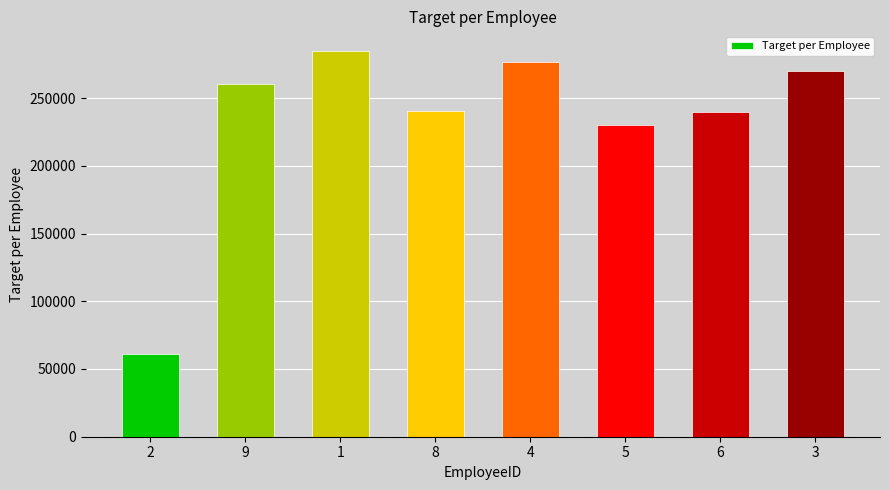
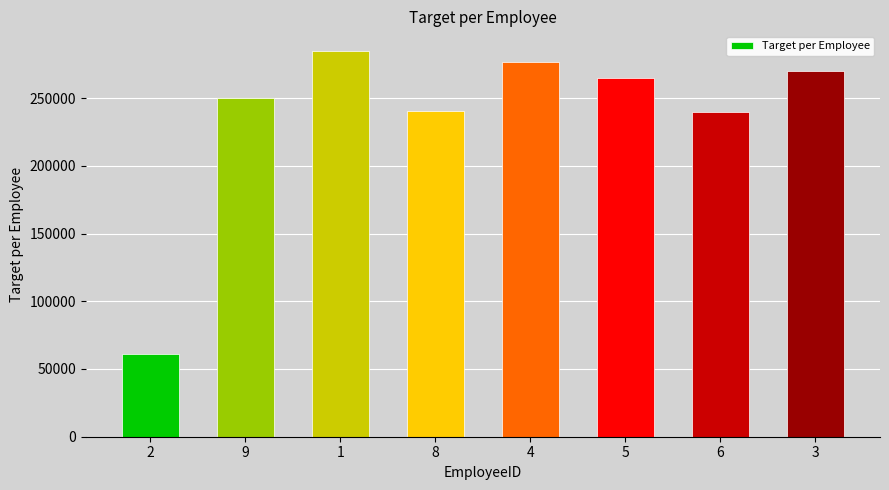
9: 260000 -> 250000
5: 230000 -> 264000
